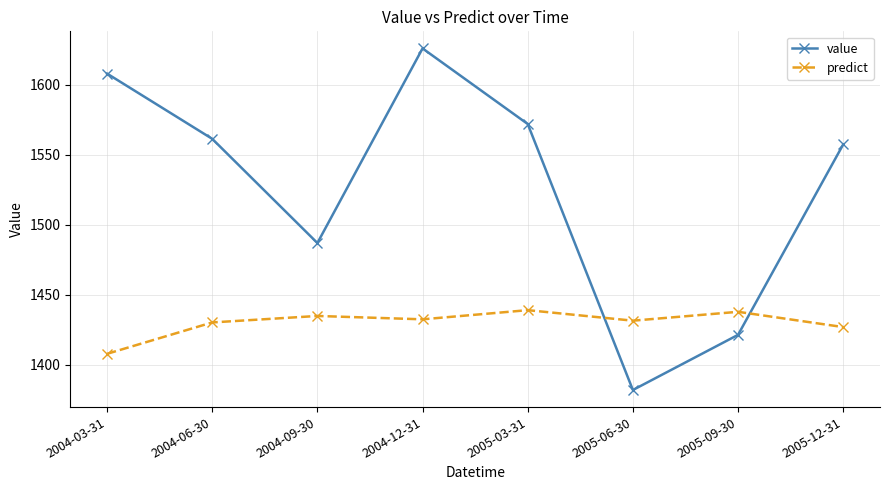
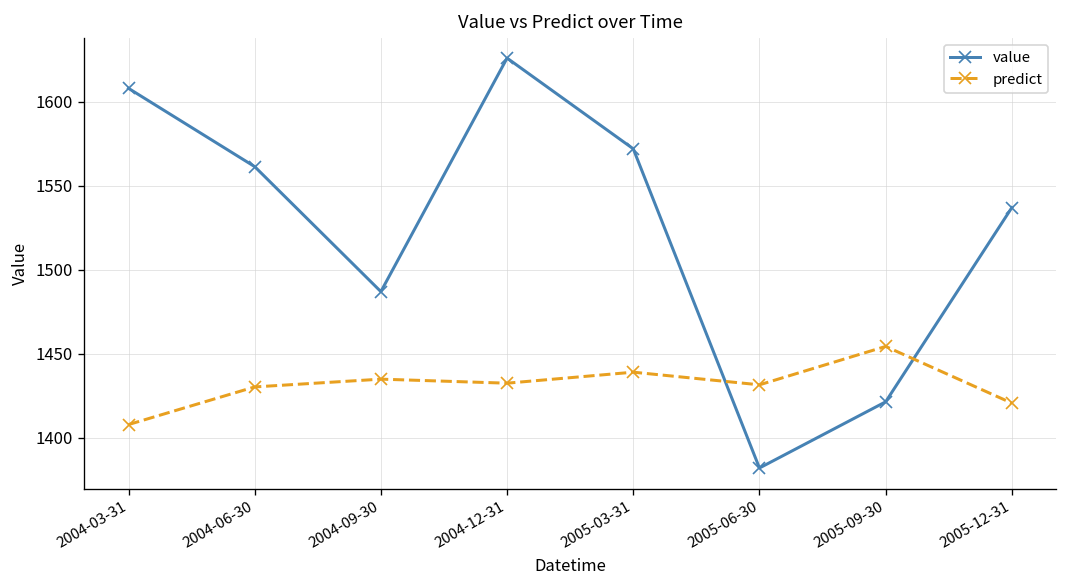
predict, 2005-09-30: 1438 -> 1454
value, 2005-12-31: 1557 -> 1537
predict, 2005-12-31: 1427 -> 1421
